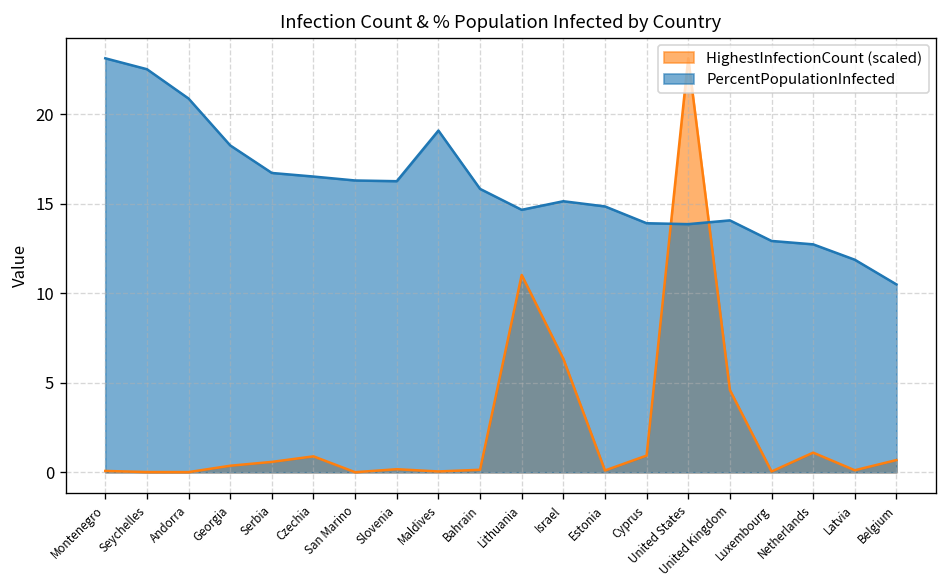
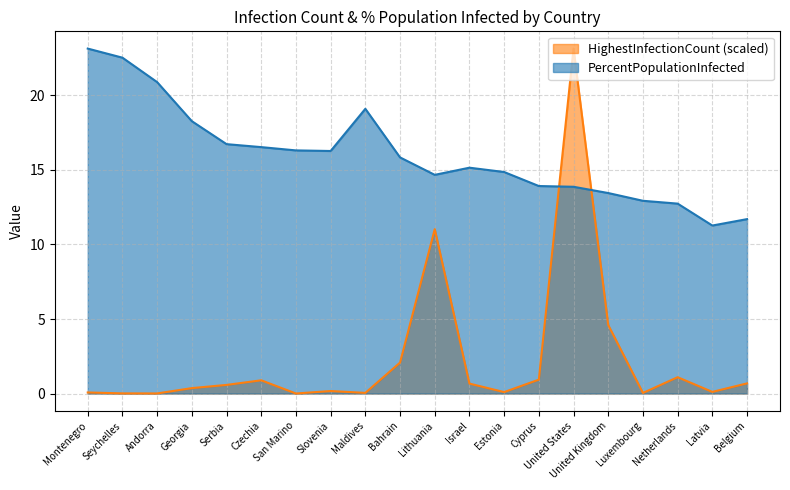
HighestInfectionCount (scaled), Bahrain: 0.1 -> 2.1
HighestInfectionCount (scaled), Israel: 6.3 -> 0.7
PercentPopulationInfected, United Kingdom: 14.1 -> 13.5
PercentPopulationInfected, Latvia: 11.9 -> 11.3
PercentPopulationInfected, Belgium: 10.5 -> 11.7
